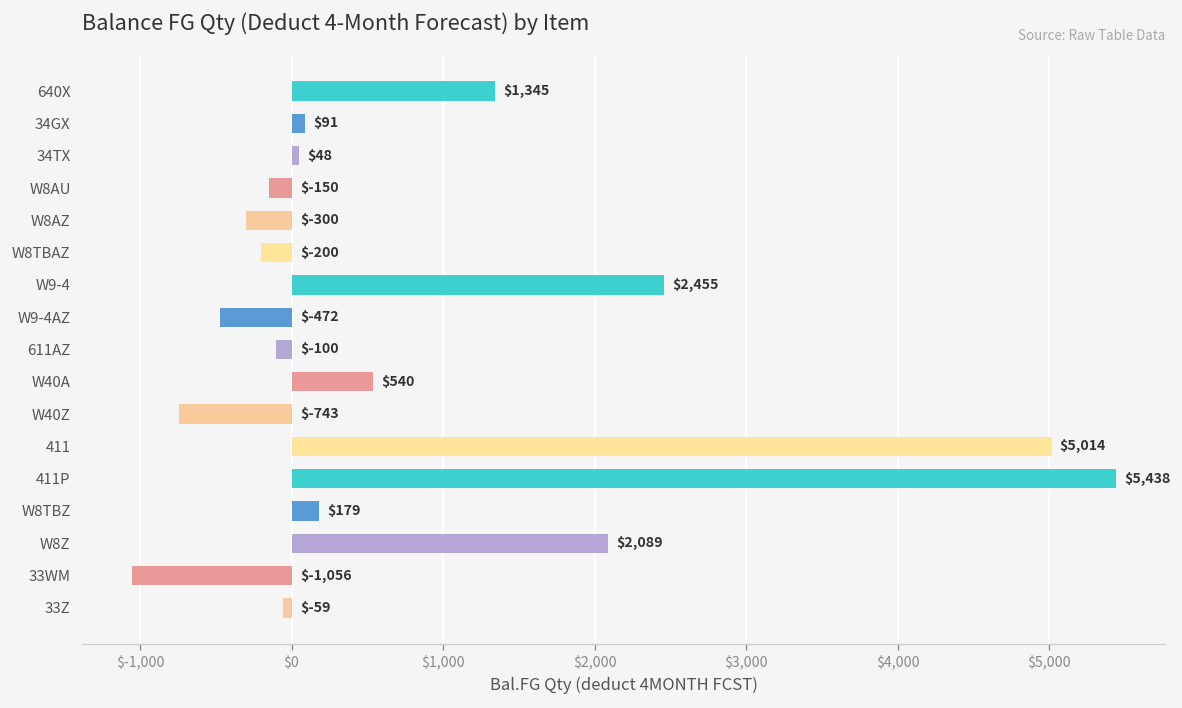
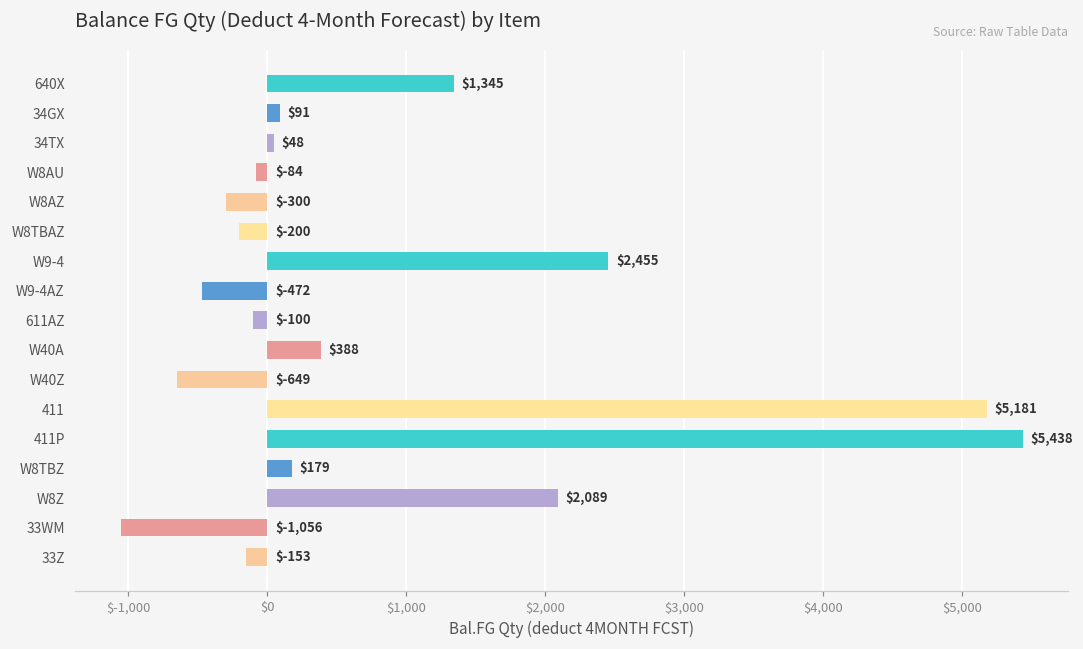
W8AU: $-150 -> $-84
W40A: $540 -> $388
W40Z: $-743 -> $-649
411: $5,014 -> $5,181
33Z: $-59 -> $-153
